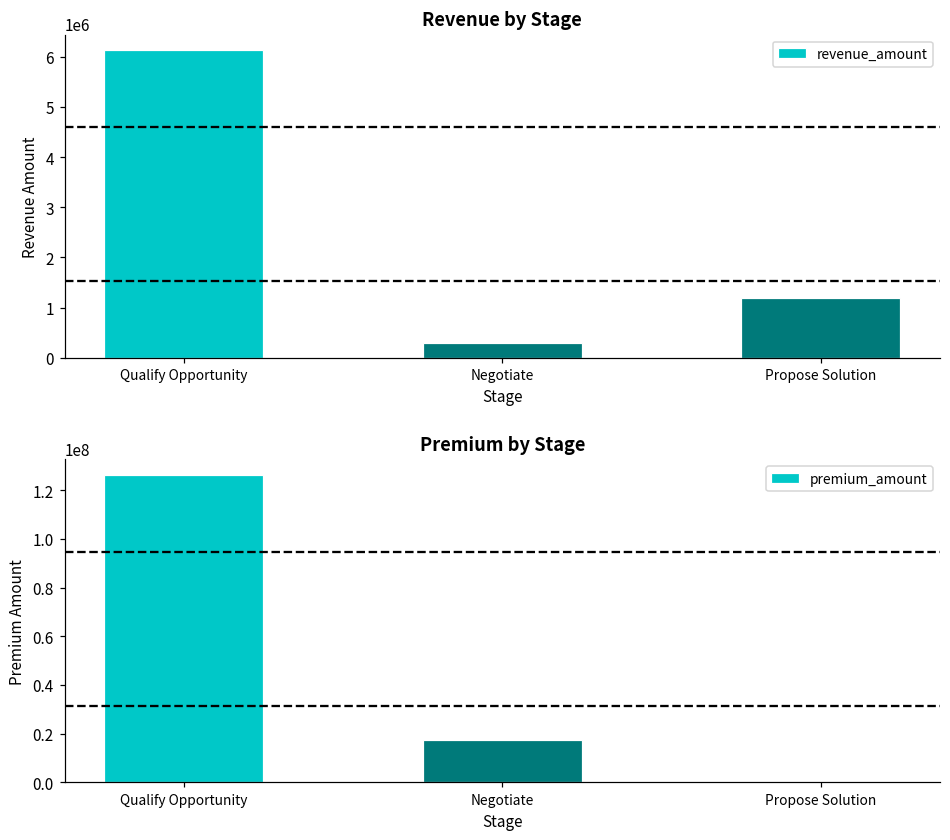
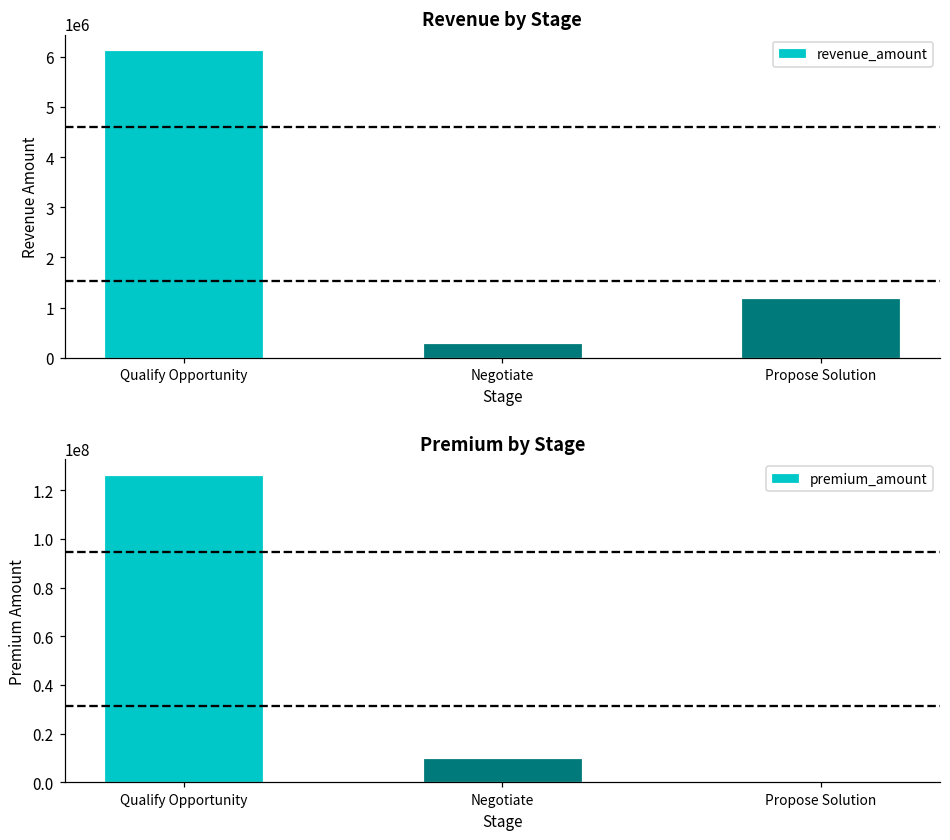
Premium by Stage, Negotiate: 17000000 -> 10000000
